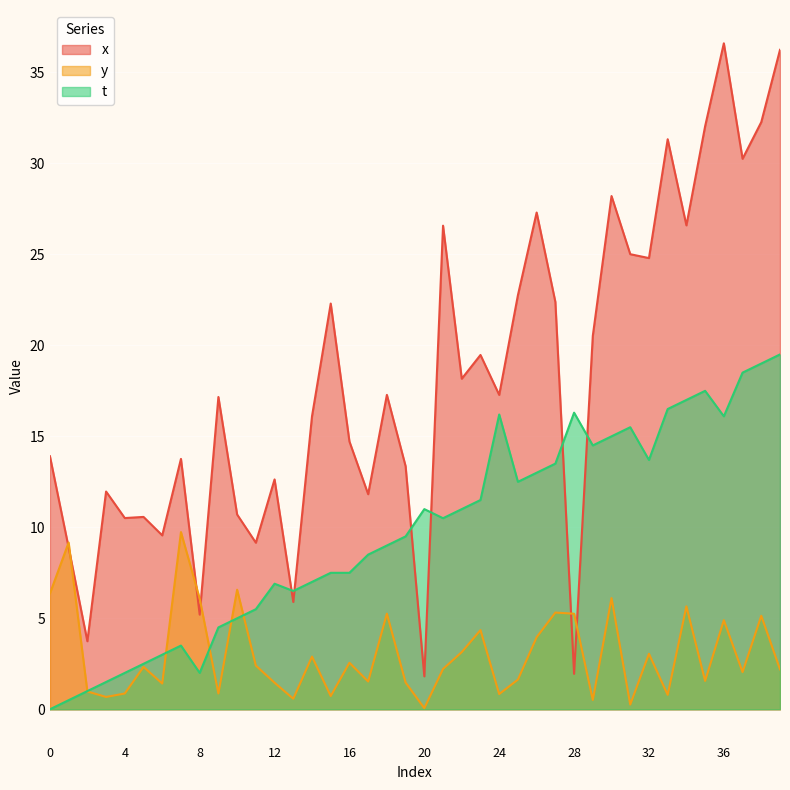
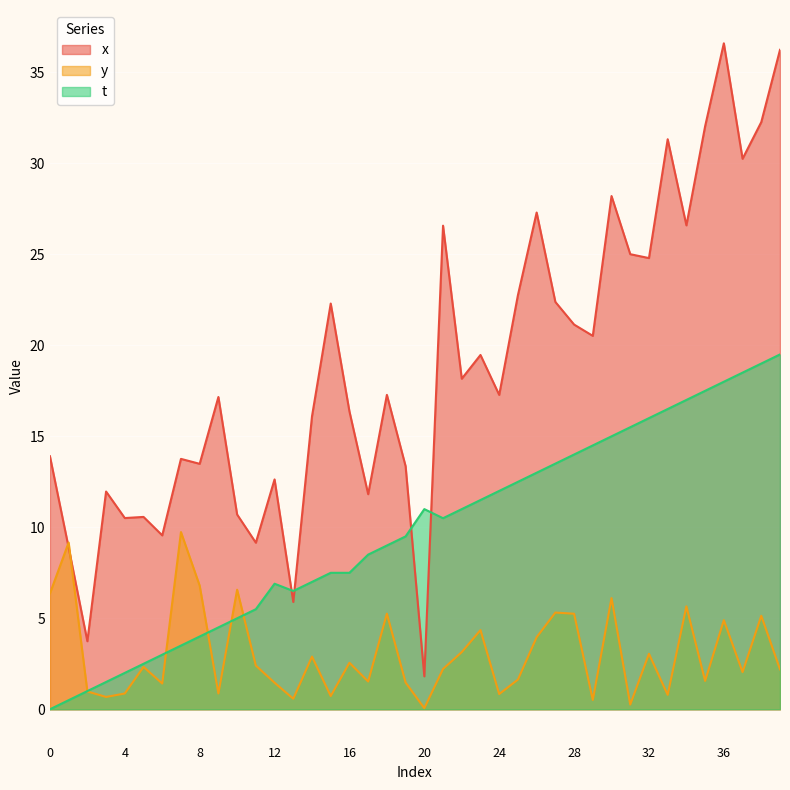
x, 8: 5.2 -> 13.5
y, 8: 6.1 -> 6.8
t, 8: 2 -> 4
x, 16: 14.7 -> 16.4
t, 24: 16.2 -> 12.0
x, 28: 1.9 -> 21.1
t, 28: 16.3 -> 14.0
t, 32: 13.7 -> 16.0
t, 36: 16.1 -> 18.0
